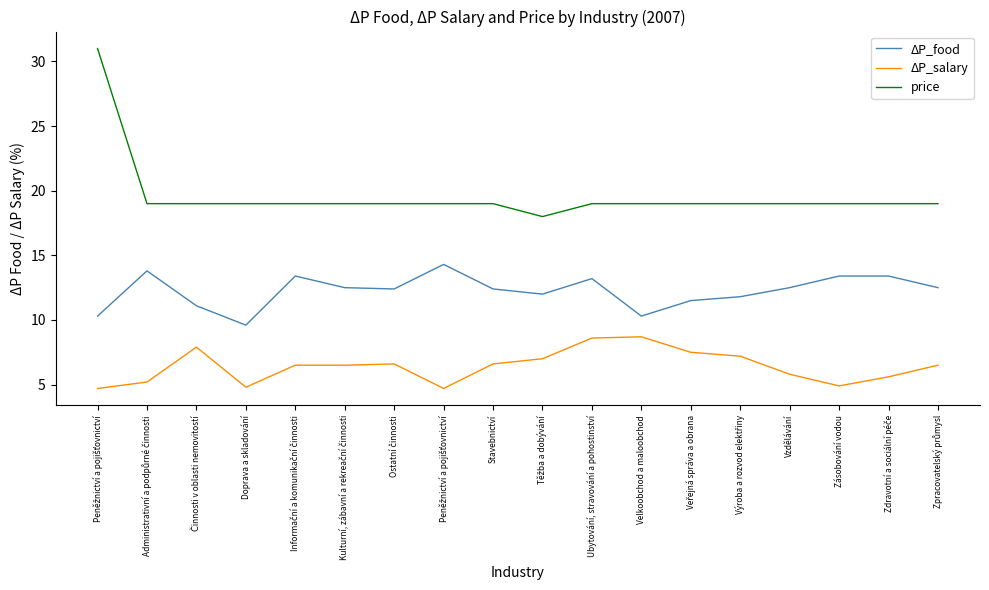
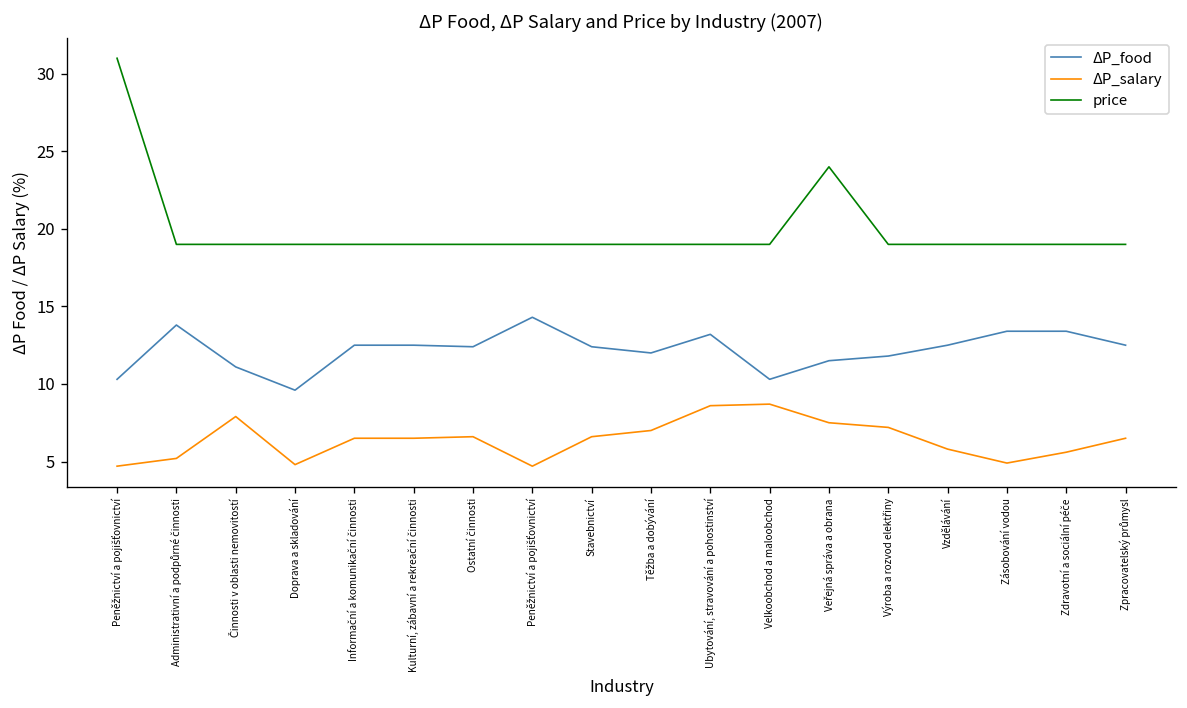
ΔP_food, Informační a komunikační činnosti: 13.4 -> 12.5
price, Těžba a dobývání: 18 -> 19
price, Veřejná správa a obrana: 19 -> 24
